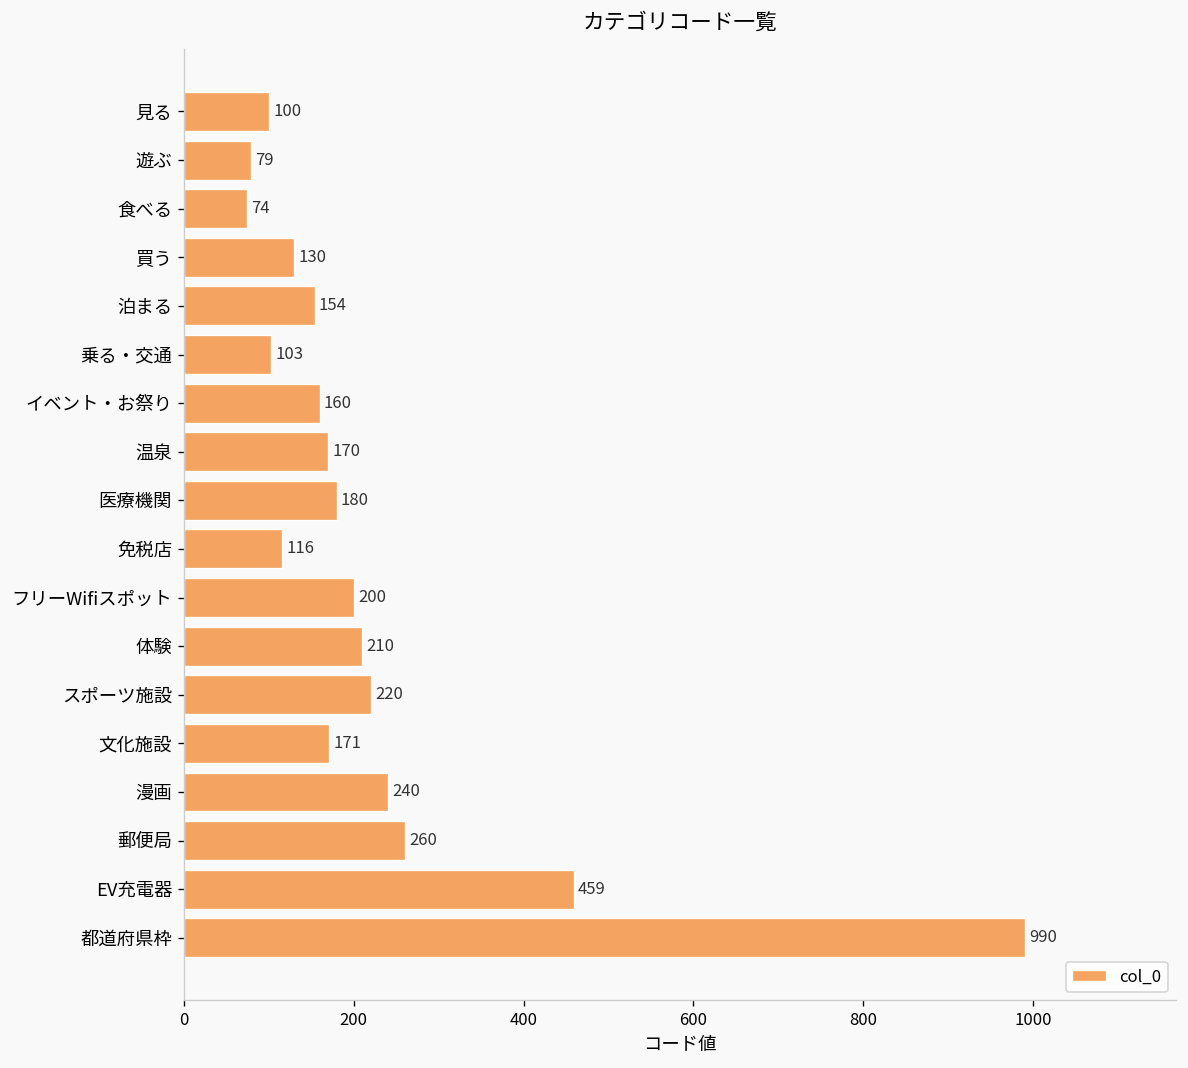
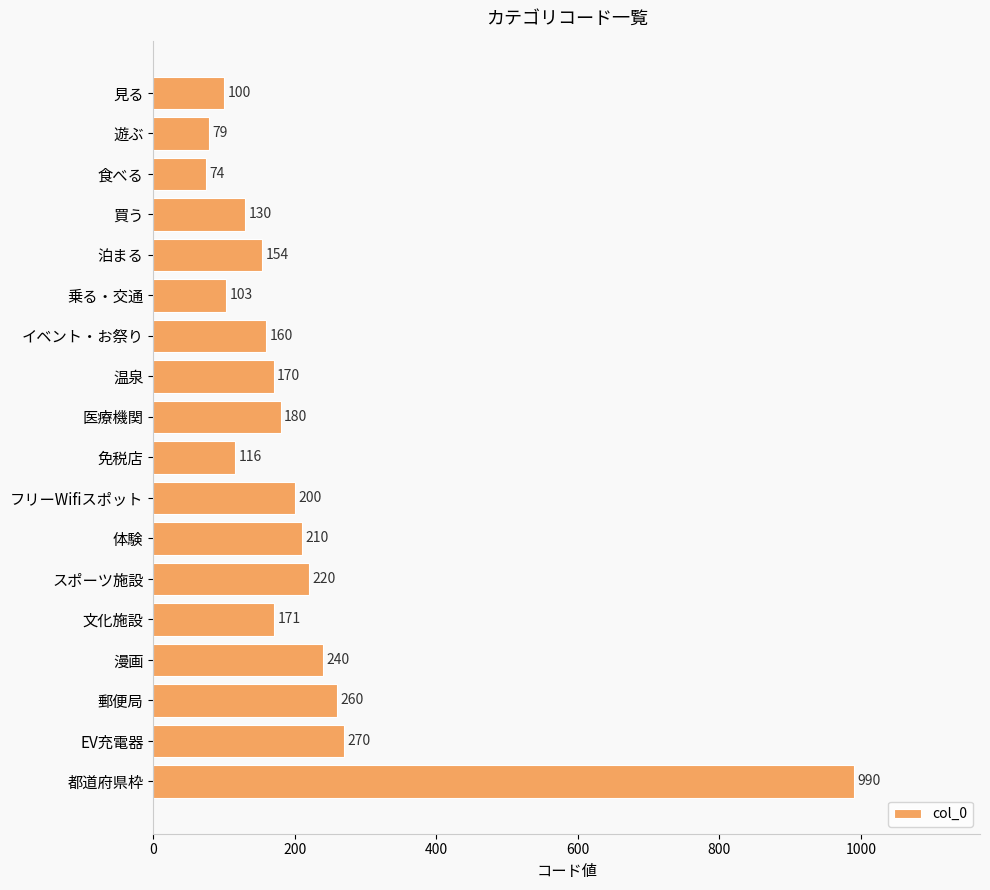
EV充電器: 459 -> 270
